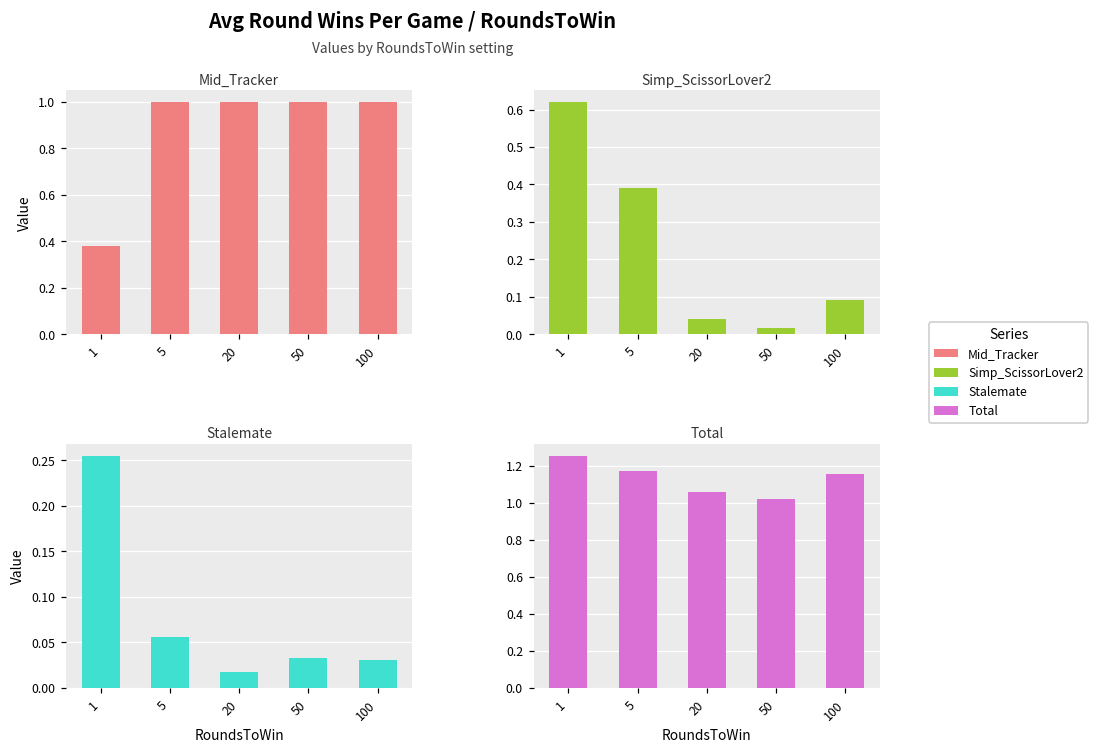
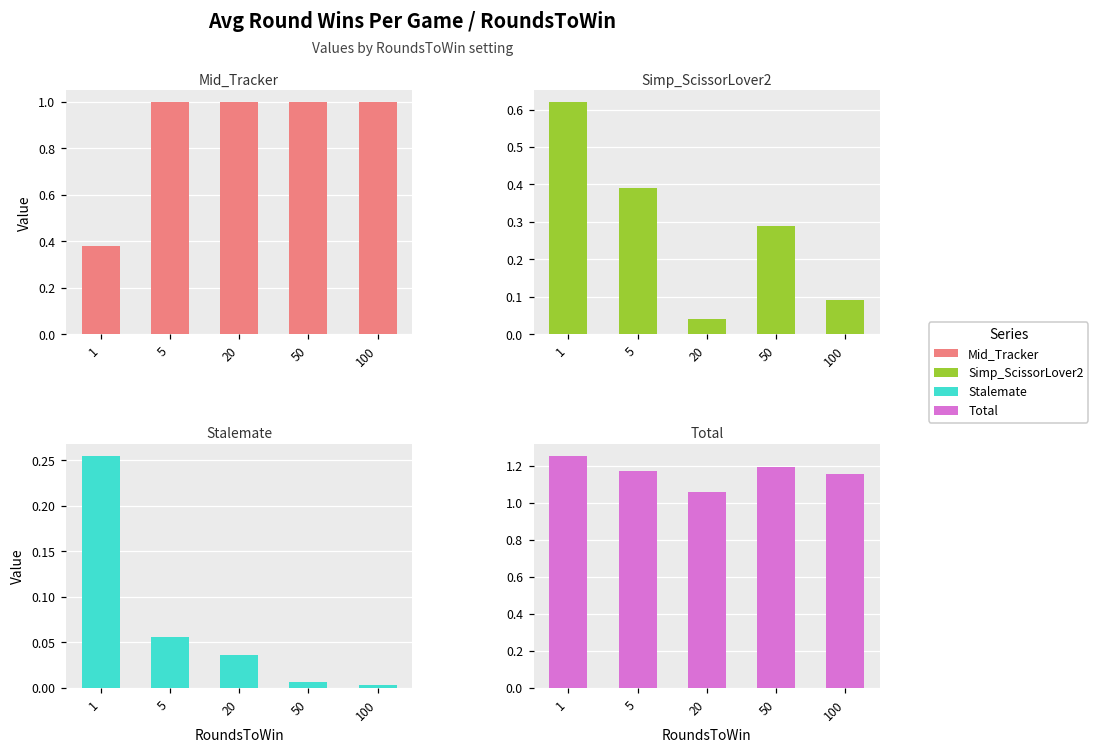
Simp_ScissorLover2, 50: 0.02 -> 0.29
Stalemate, 20: 0.02 -> 0.04
Stalemate, 50: 0.03 -> 0.01
Stalemate, 100: 0.03 -> 0.00
Total, 50: 1.02 -> 1.19
